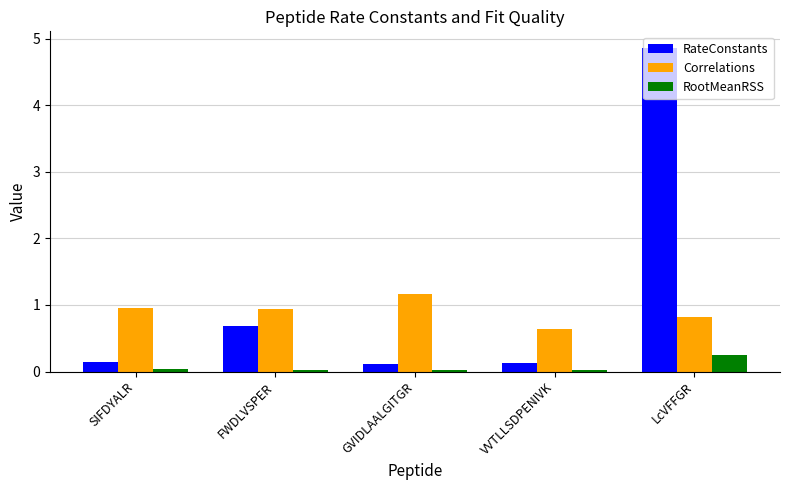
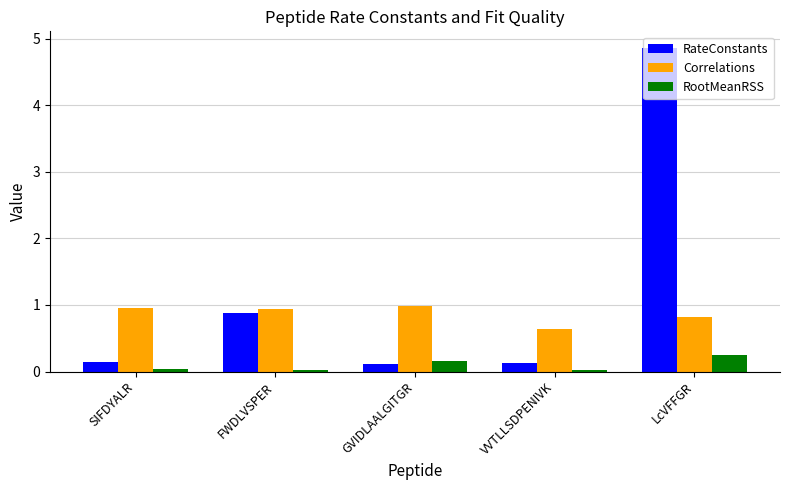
RateConstants, FWDLVSPER: 0.7 -> 0.9
Correlations, GVIDLAALGITGR: 1.2 -> 1.0
RootMeanRSS, GVIDLAALGITGR: 0.0 -> 0.2
